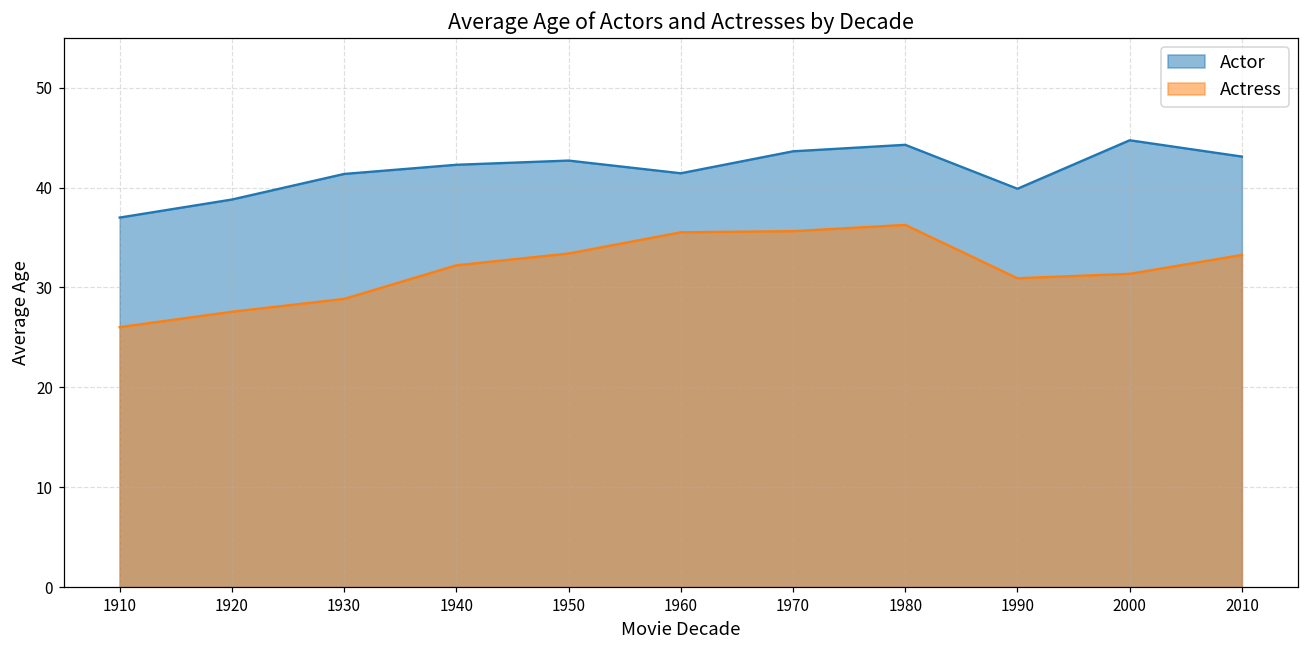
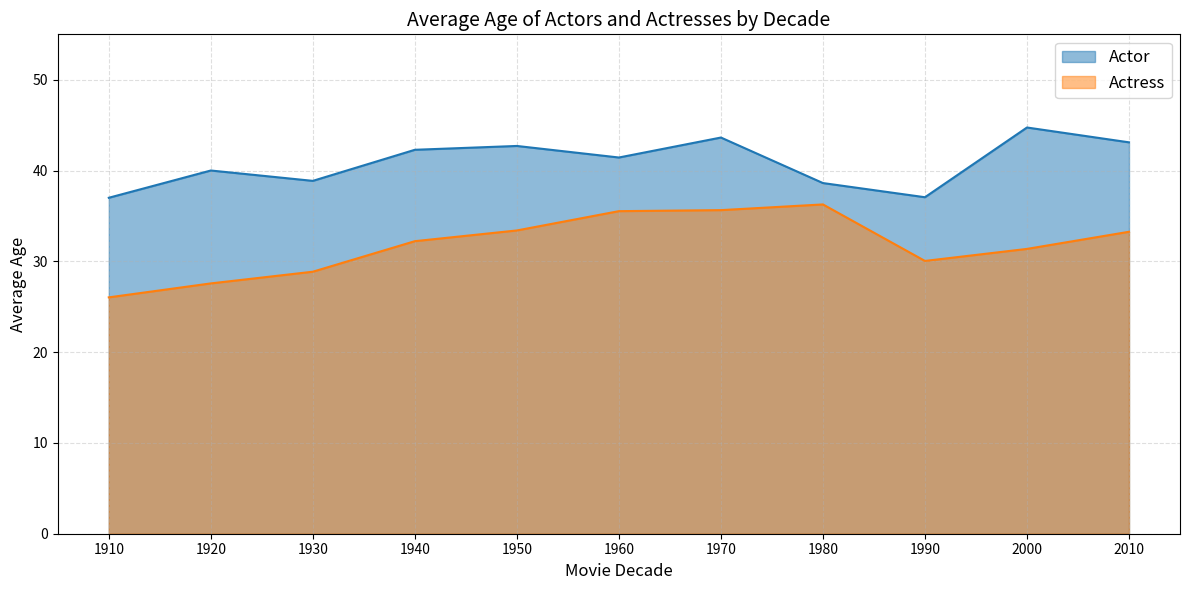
Actor, 1920: 39 -> 40
Actor, 1930: 41 -> 39
Actor, 1980: 44 -> 39
Actor, 1990: 40 -> 37
Actress, 1990: 31 -> 30
